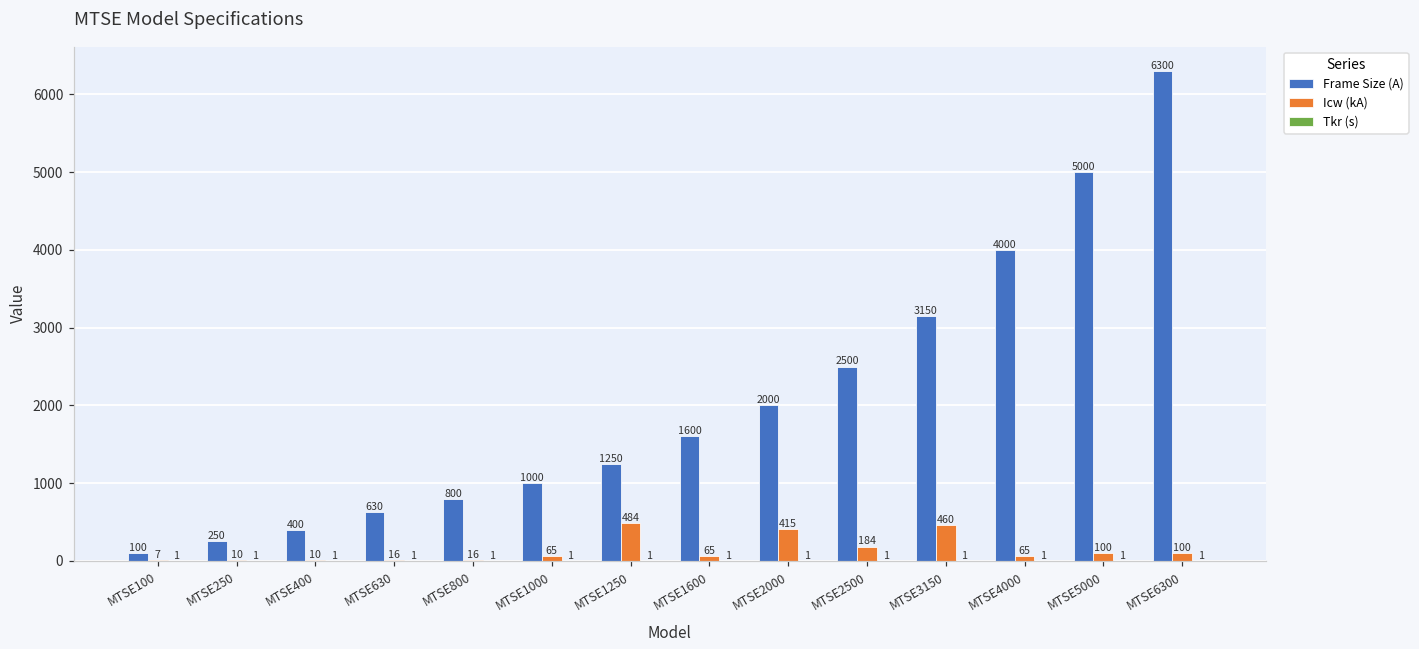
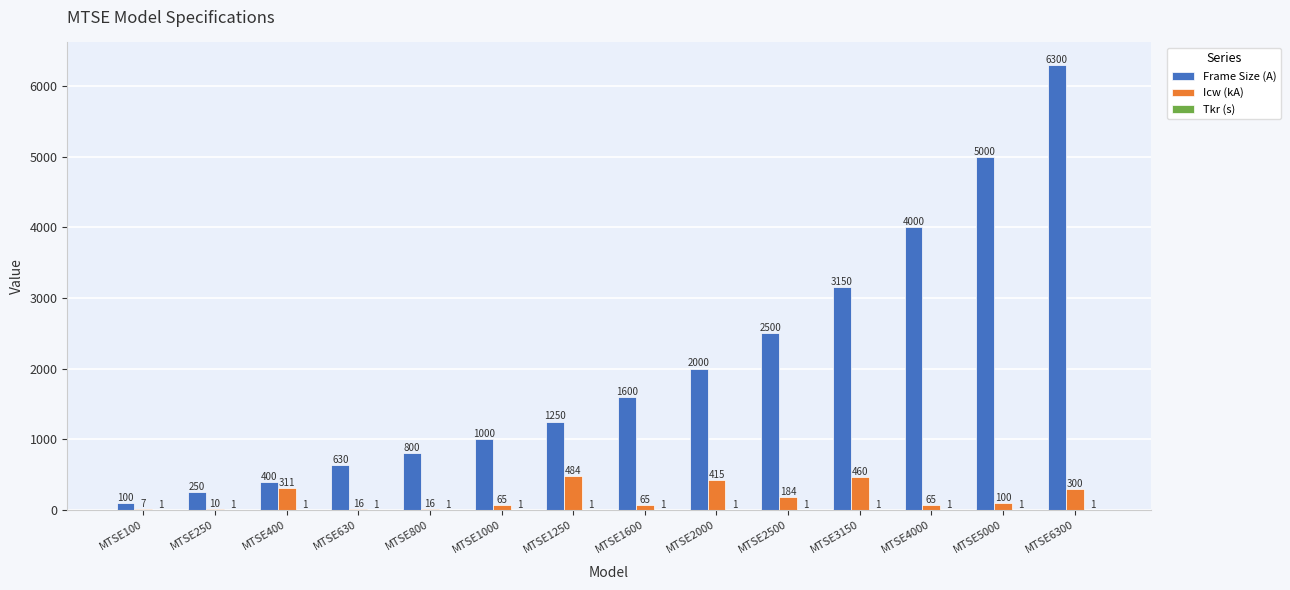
Icw (kA), MTSE400: 10 -> 311
Icw (kA), MTSE6300: 100 -> 300
